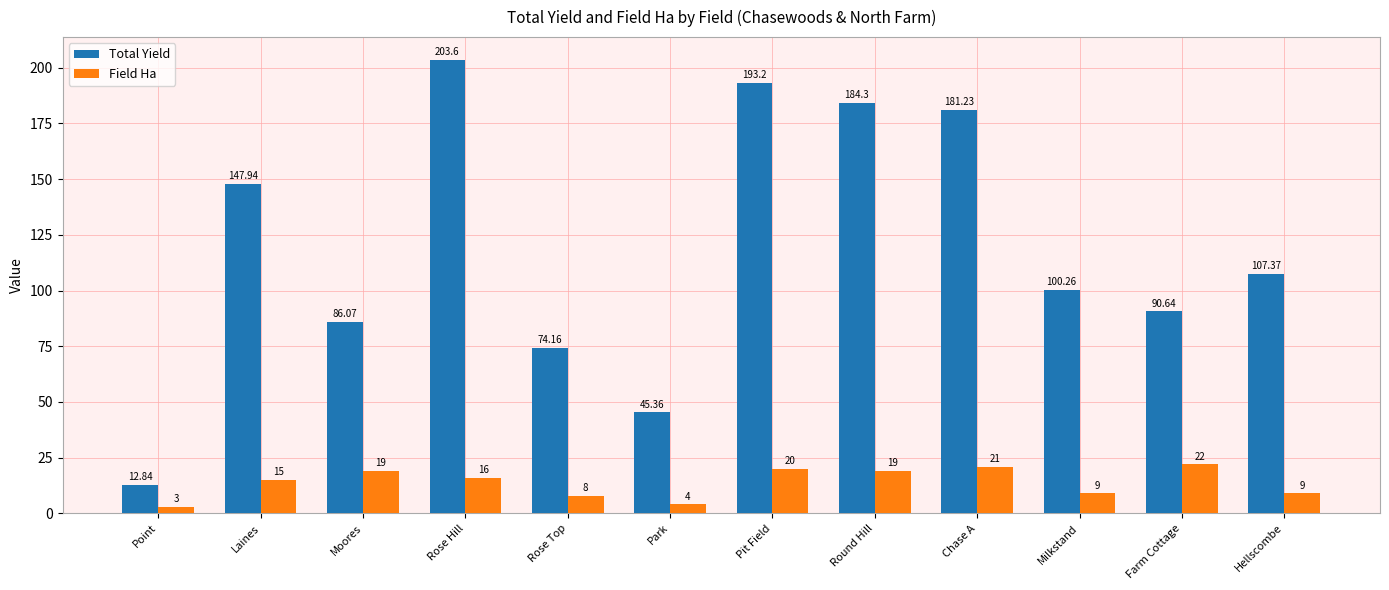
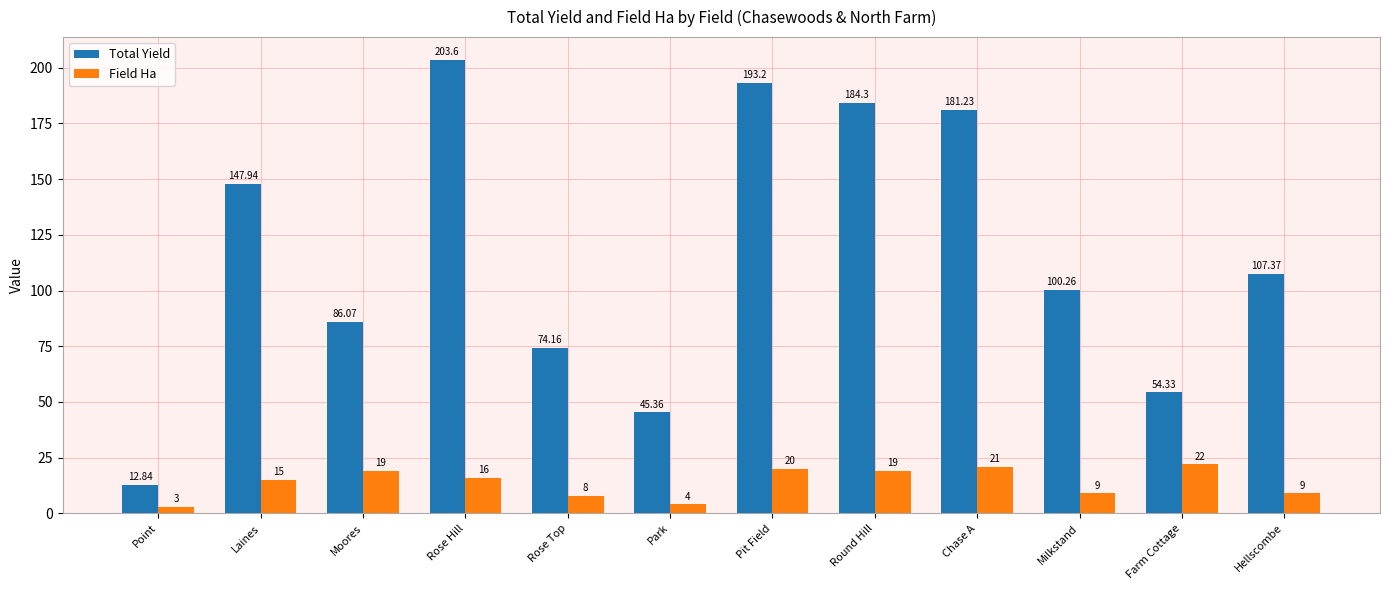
Total Yield, Farm Cottage: 90.64 -> 54.33
